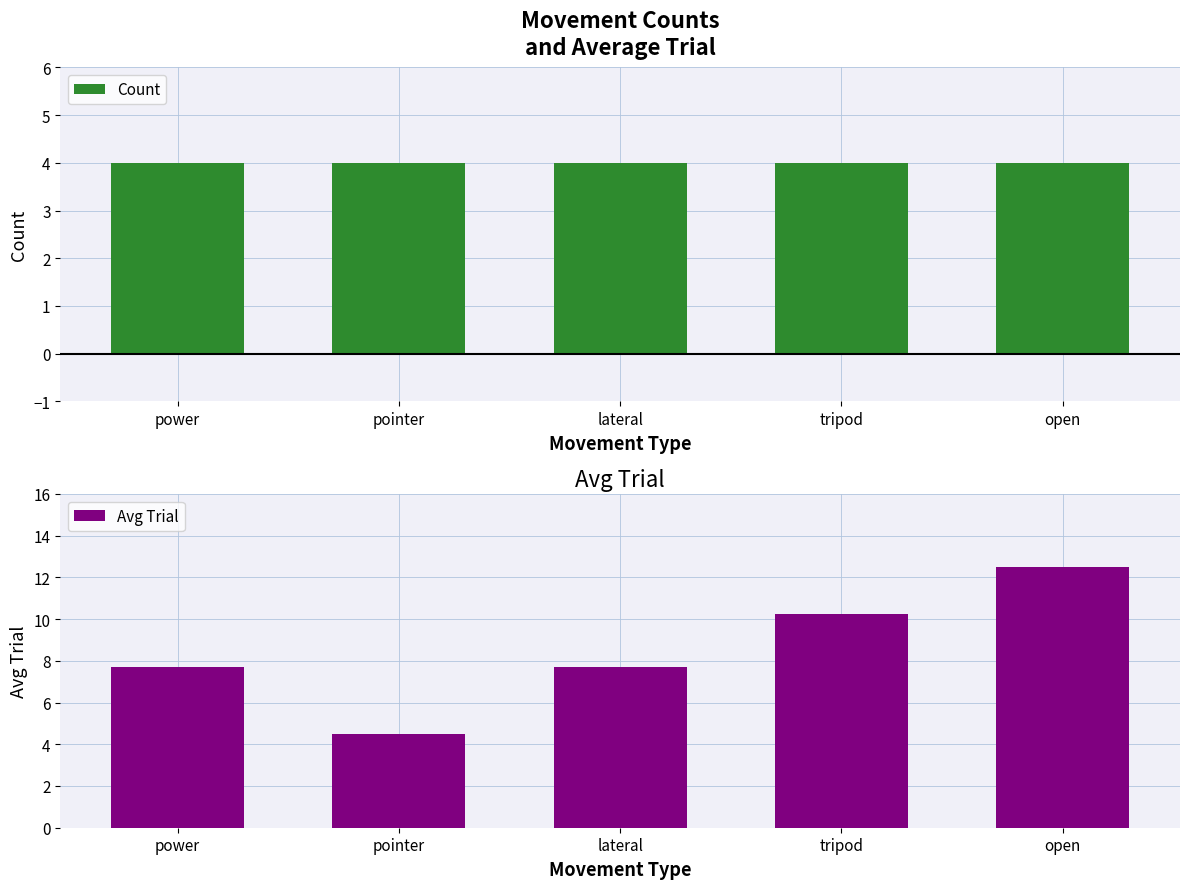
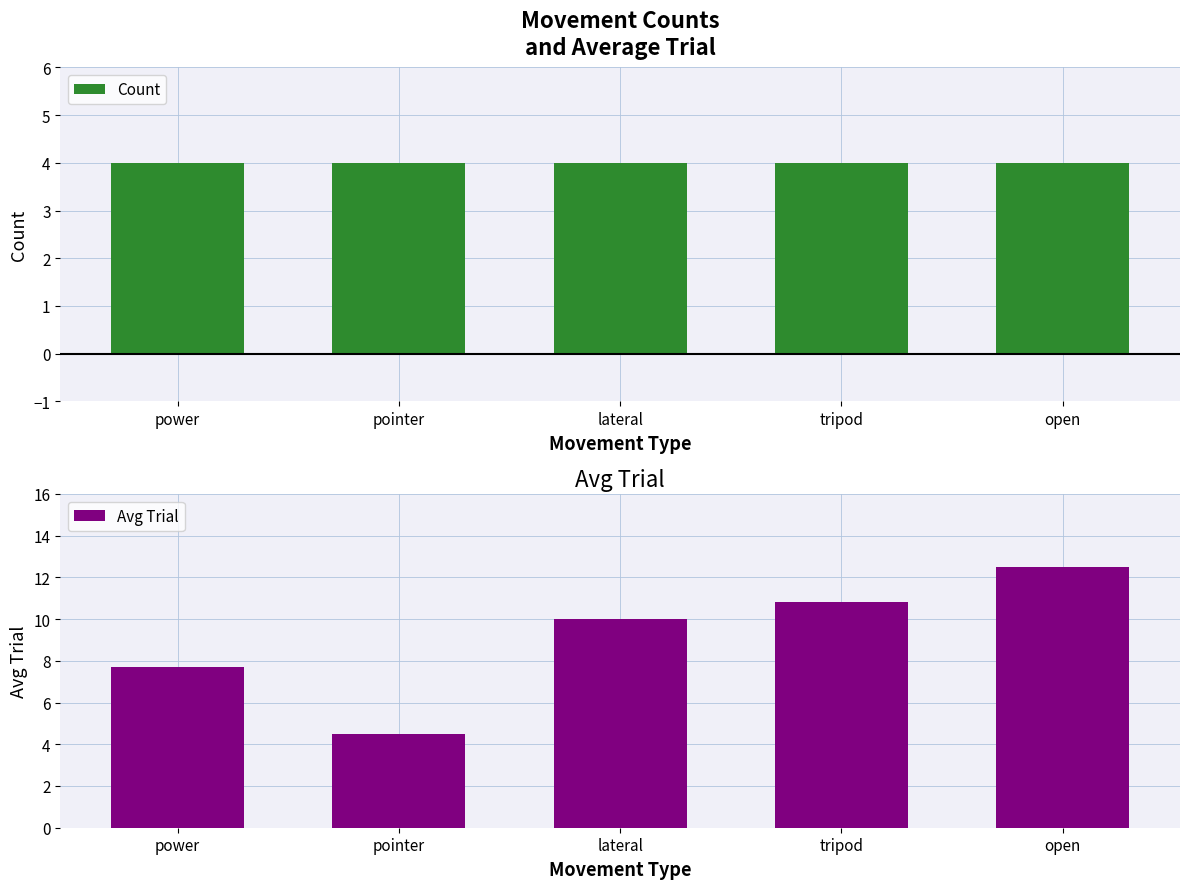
Avg Trial, lateral: 7.7 -> 10.0
Avg Trial, tripod: 10.3 -> 10.8
